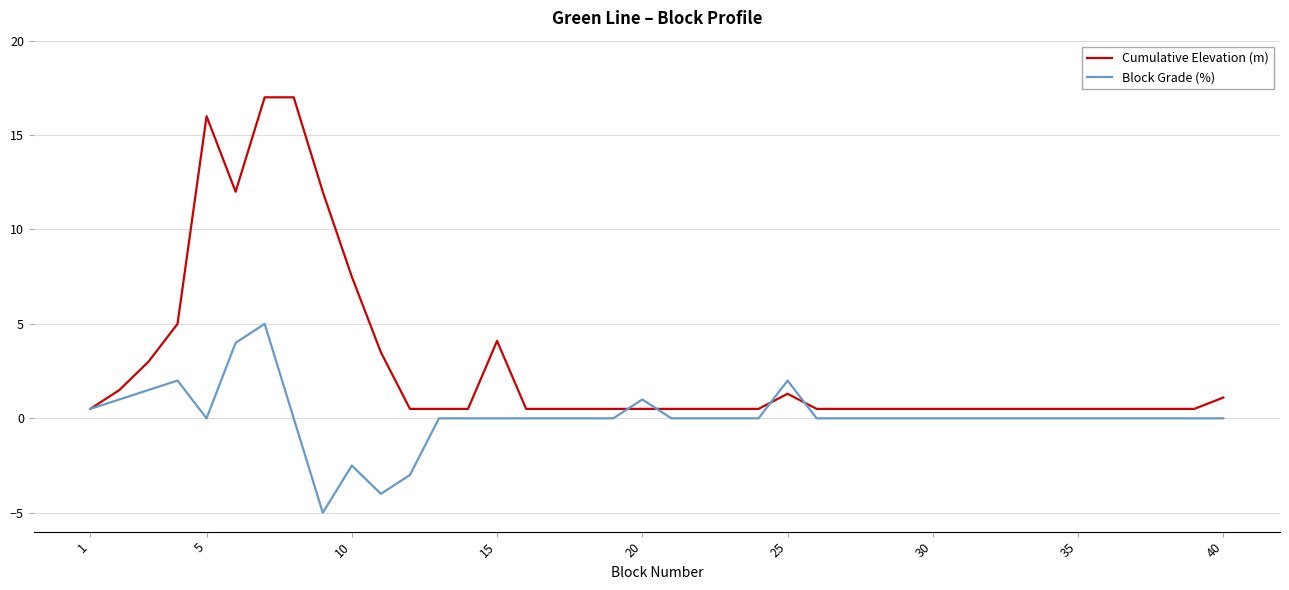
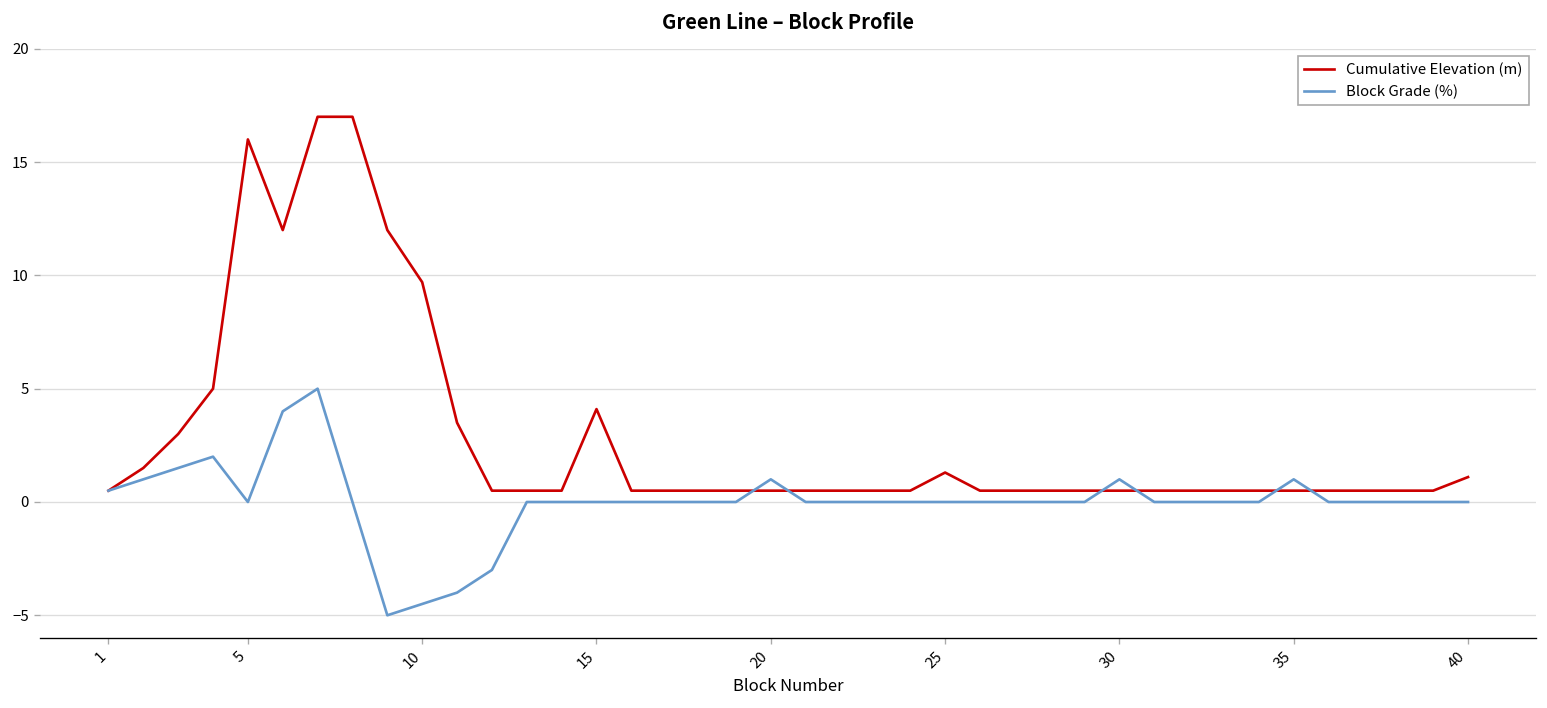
Cumulative Elevation (m), 10: 7.5 -> 9.7
Block Grade (%), 10: -2.5 -> -4.5
Block Grade (%), 25: 2 -> 0
Block Grade (%), 30: 0 -> 1
Block Grade (%), 35: 0 -> 1
